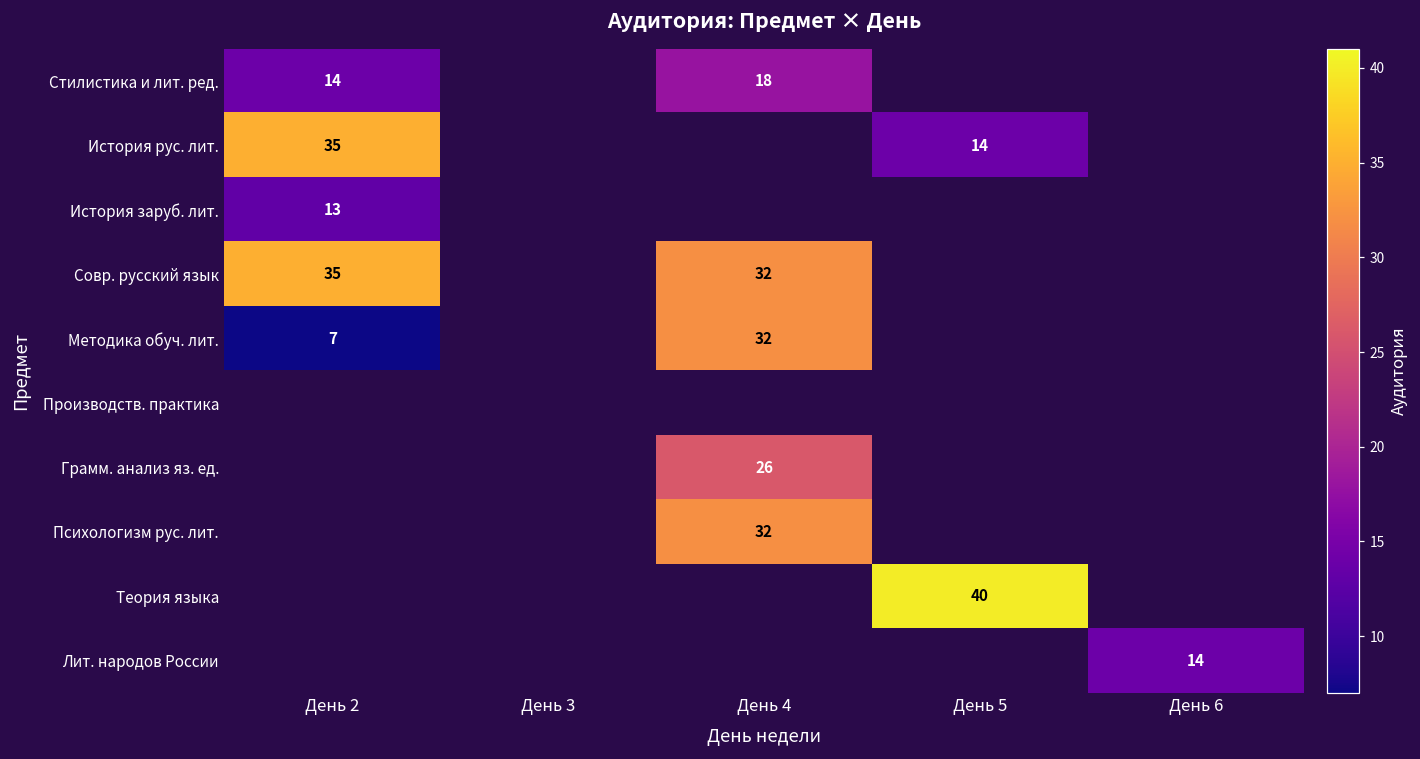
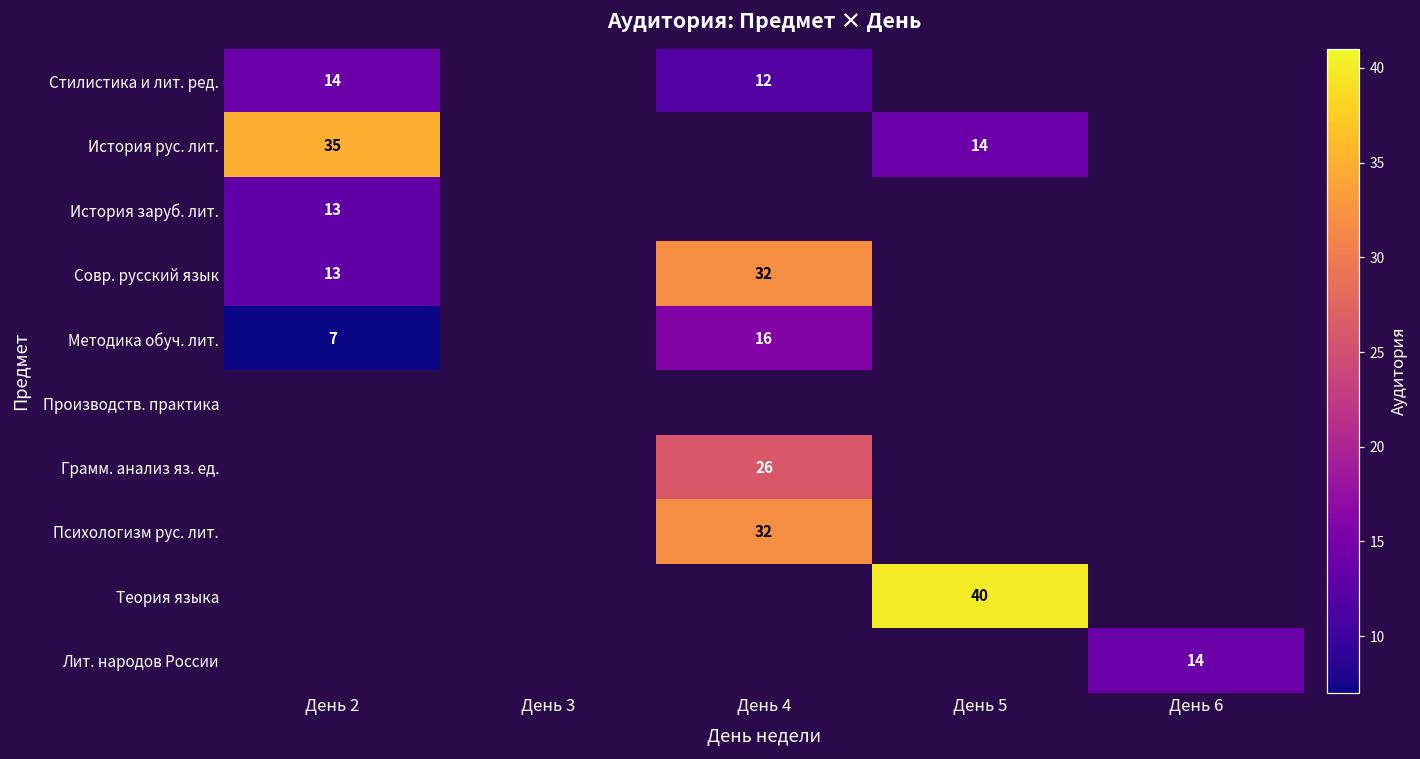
Стилистика и лит. ред., День 4: 18 -> 12
Совр. русский язык, День 2: 35 -> 13
Методика обуч. лит., День 4: 32 -> 16
